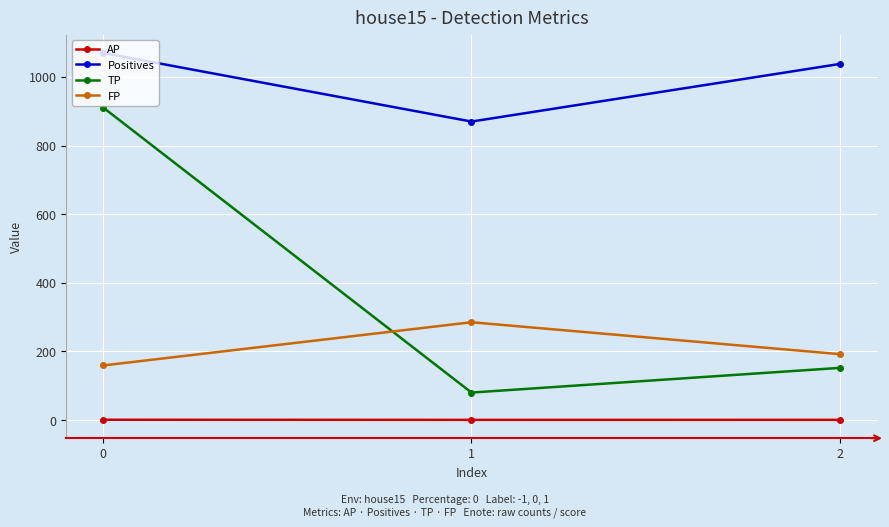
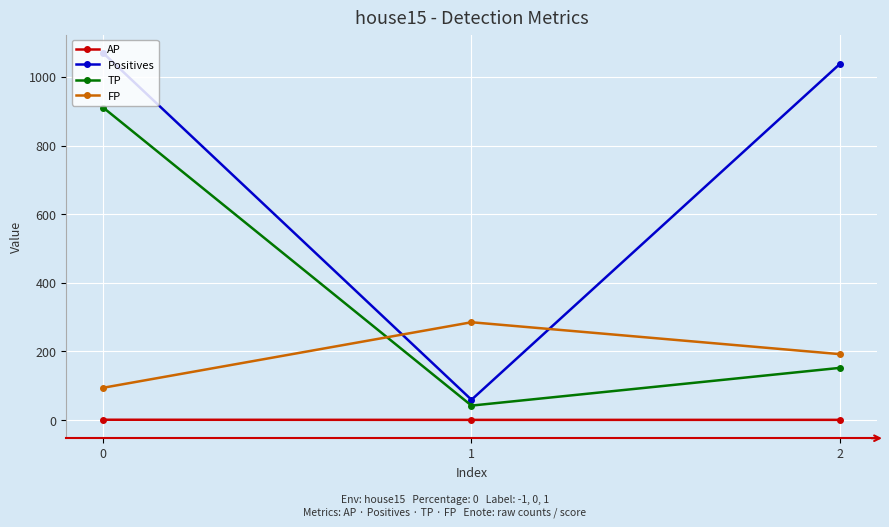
FP, 0: 160 -> 90
Positives, 1: 870 -> 60
TP, 1: 80 -> 40
